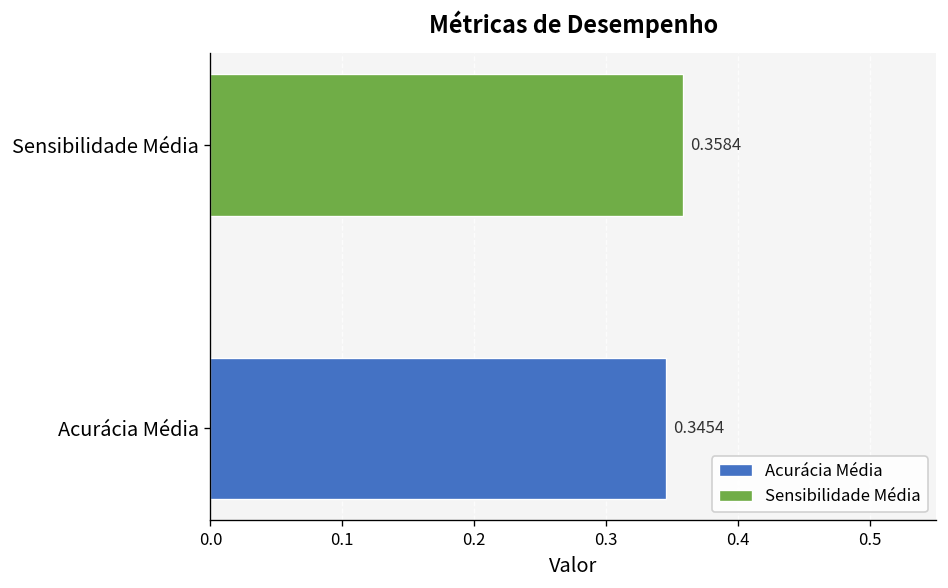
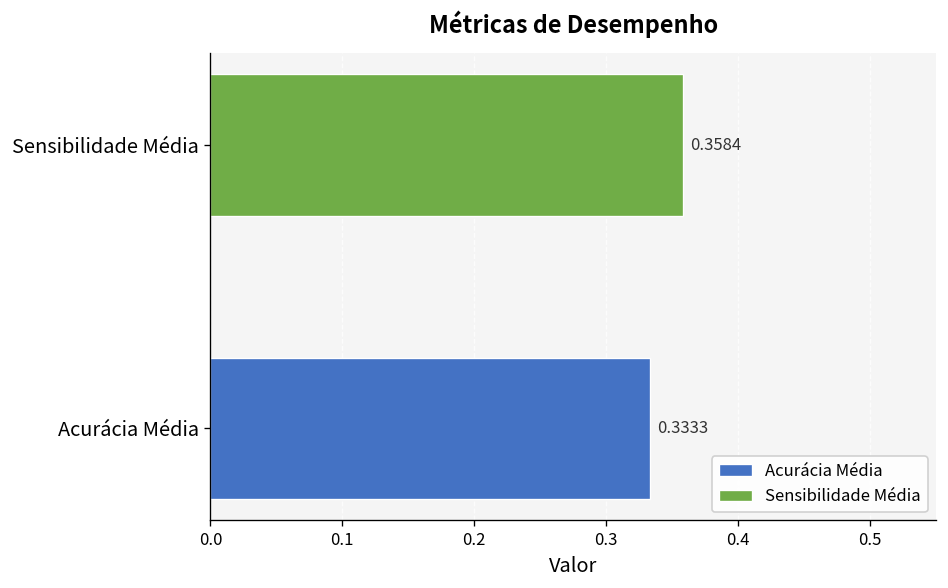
Acurácia Média: 0.3454 -> 0.3333
